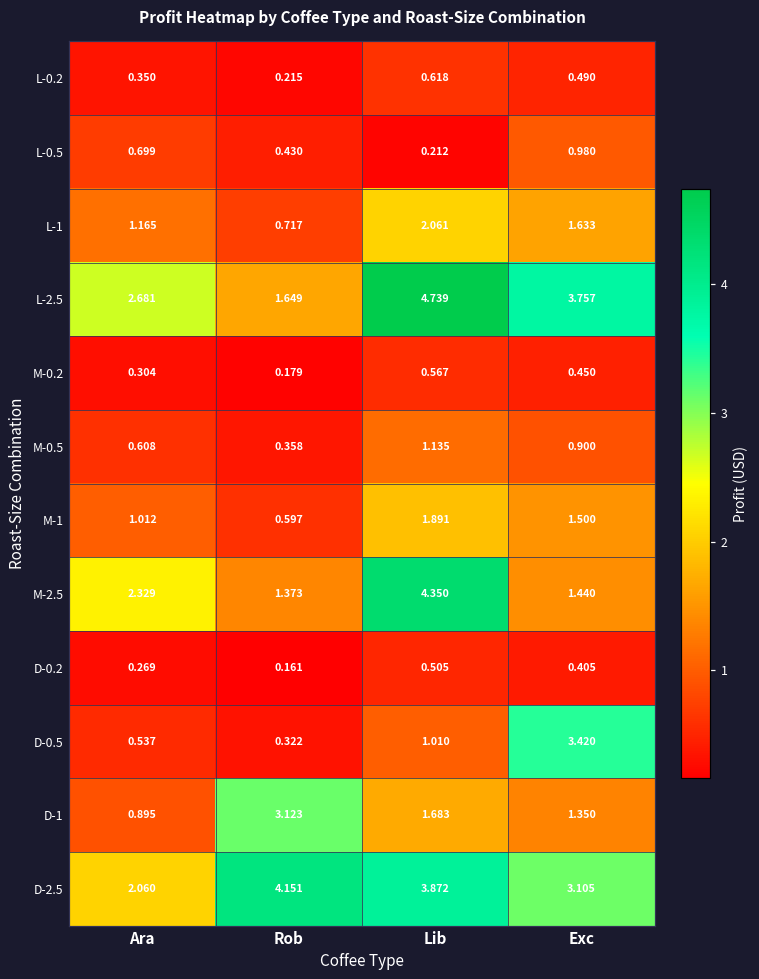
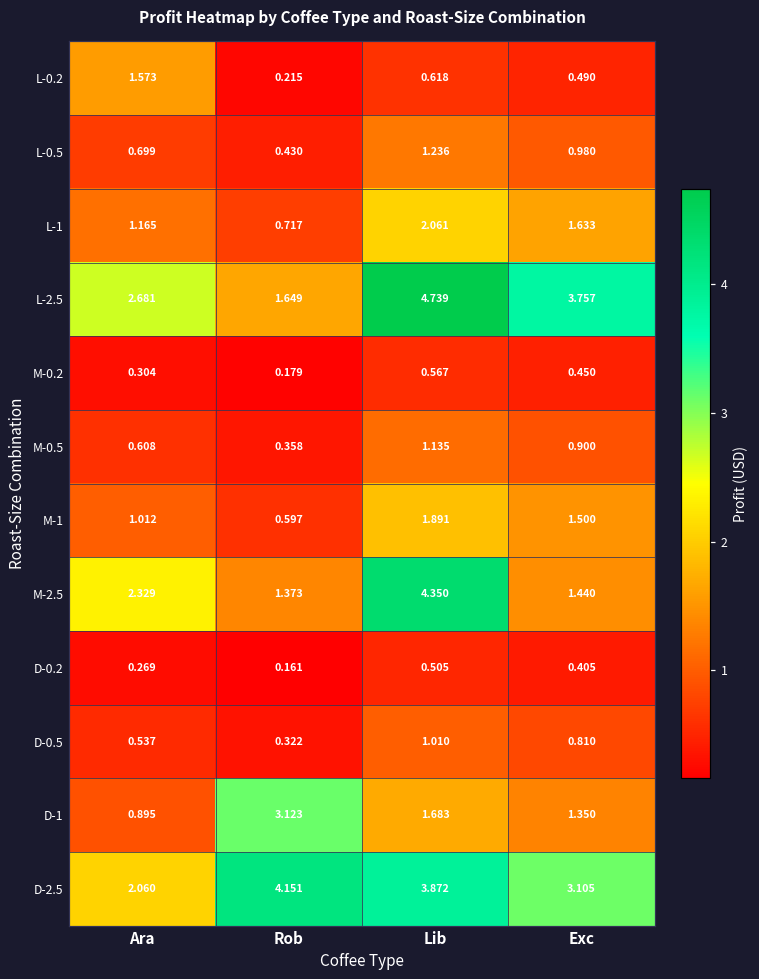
L-0.2, Ara: 0.350 -> 1.573
L-0.5, Lib: 0.212 -> 1.236
D-0.5, Exc: 3.420 -> 0.810
